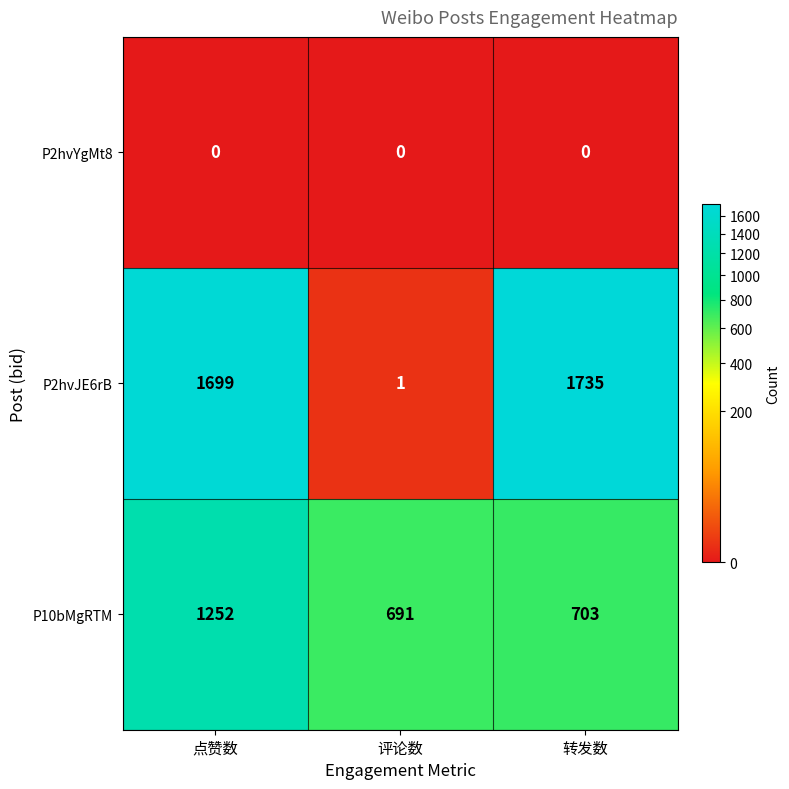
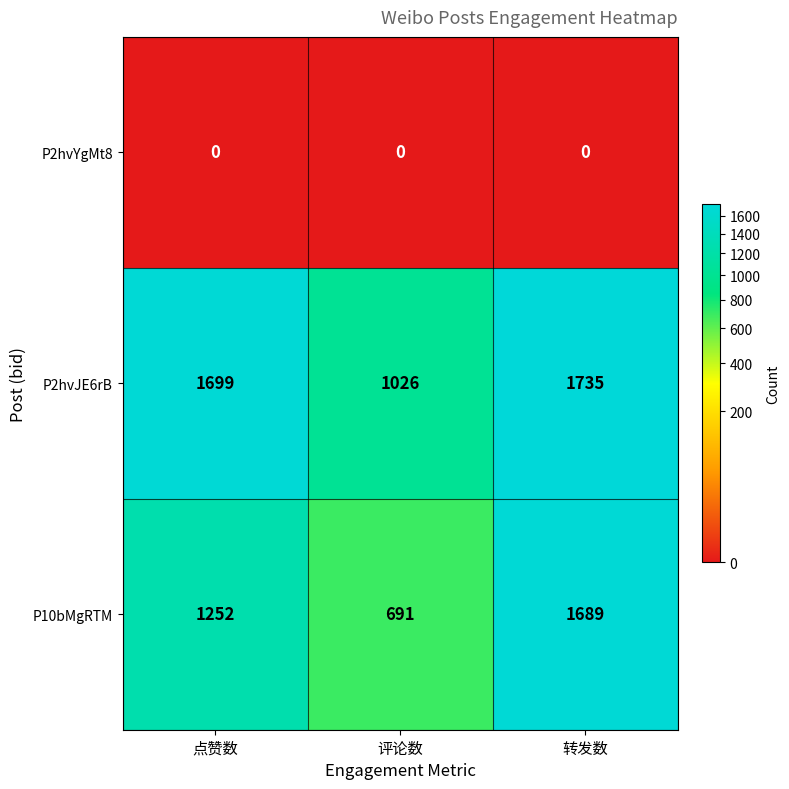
P2hvJE6rB, 评论数: 1 -> 1026
P10bMgRTM, 转发数: 703 -> 1689
